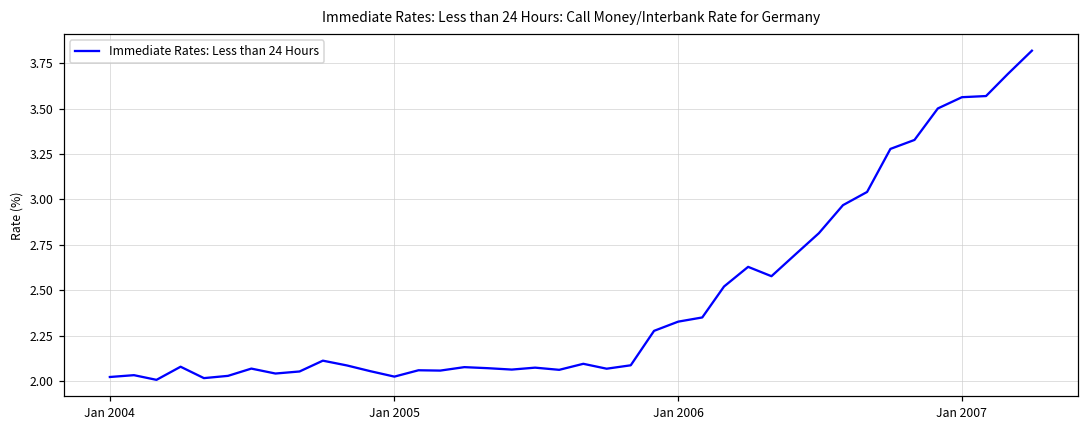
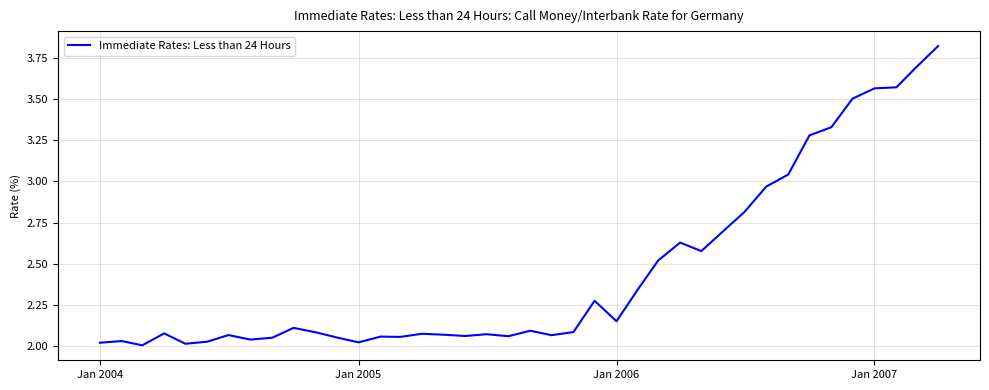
Jan 2006: 2.33 -> 2.15
